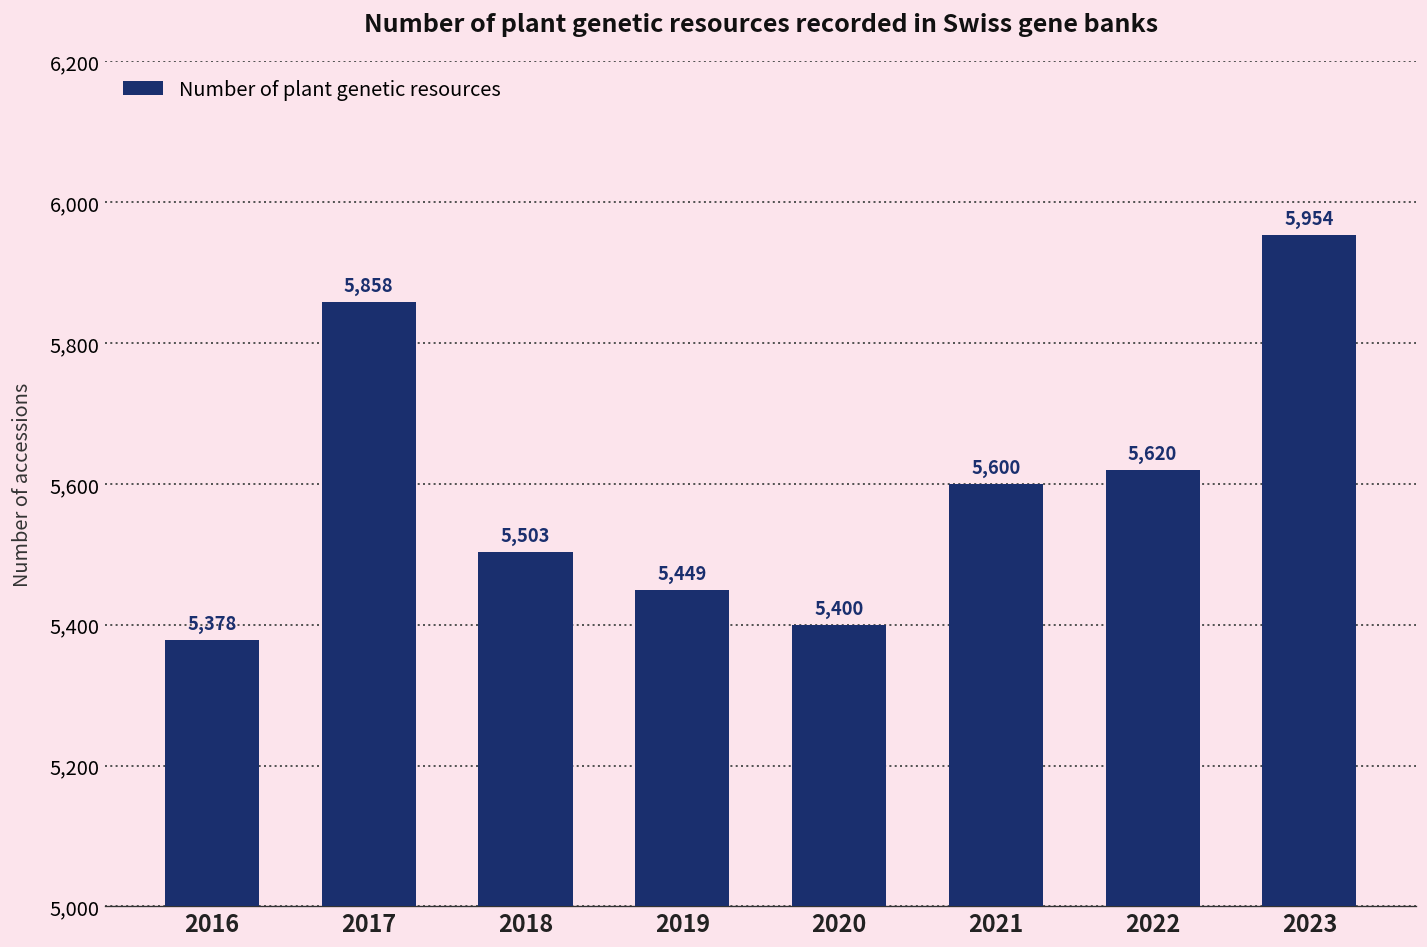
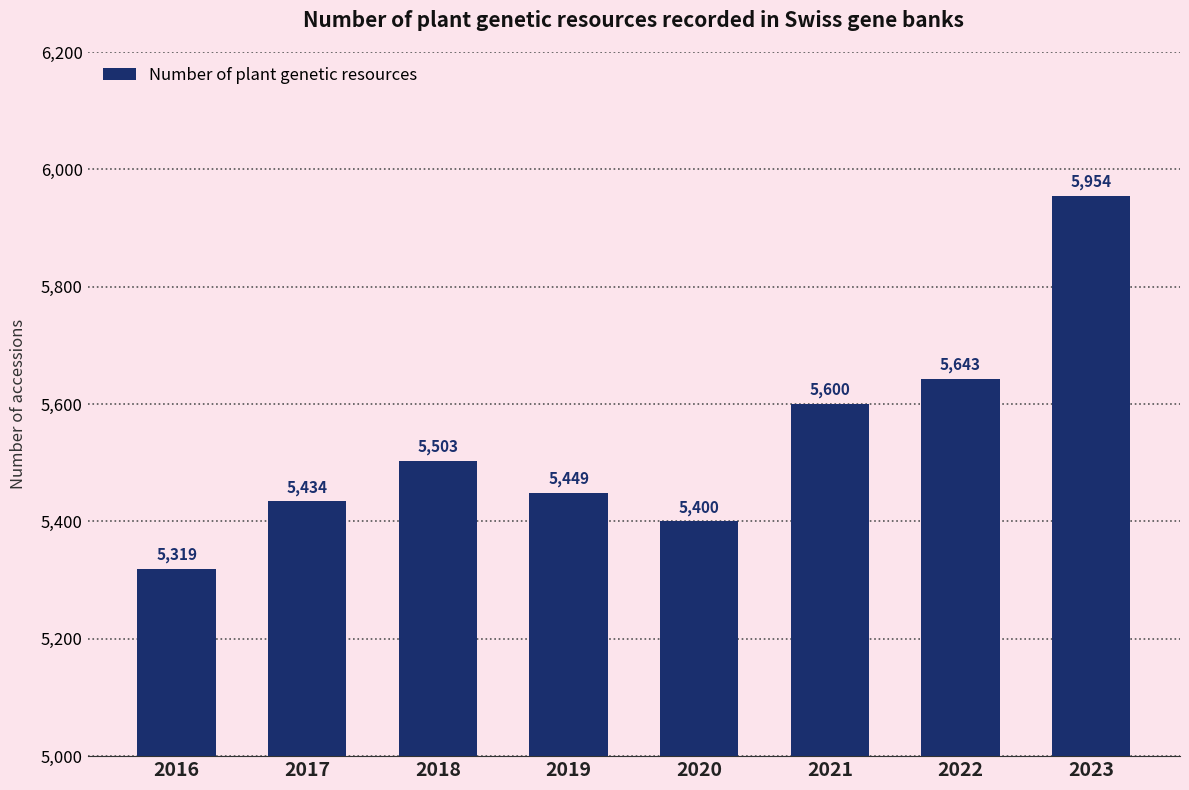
2016: 5,378 -> 5,319
2017: 5,858 -> 5,434
2022: 5,620 -> 5,643
